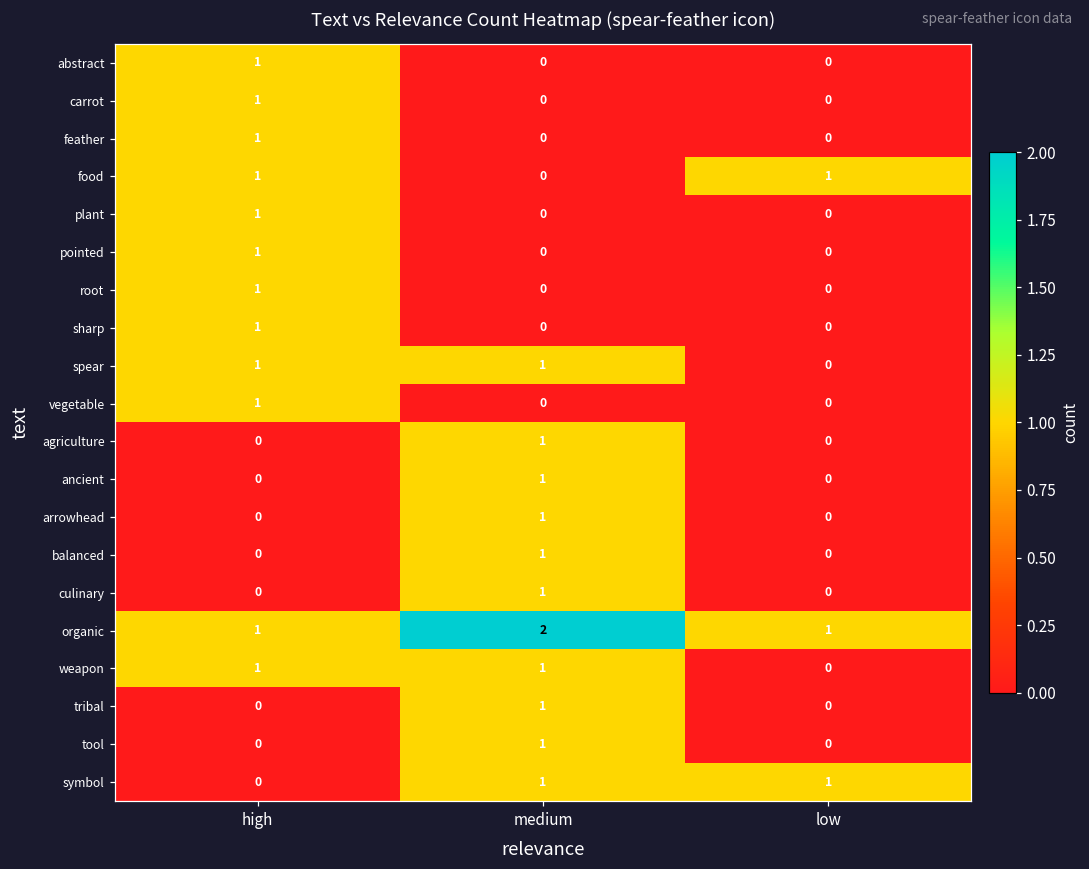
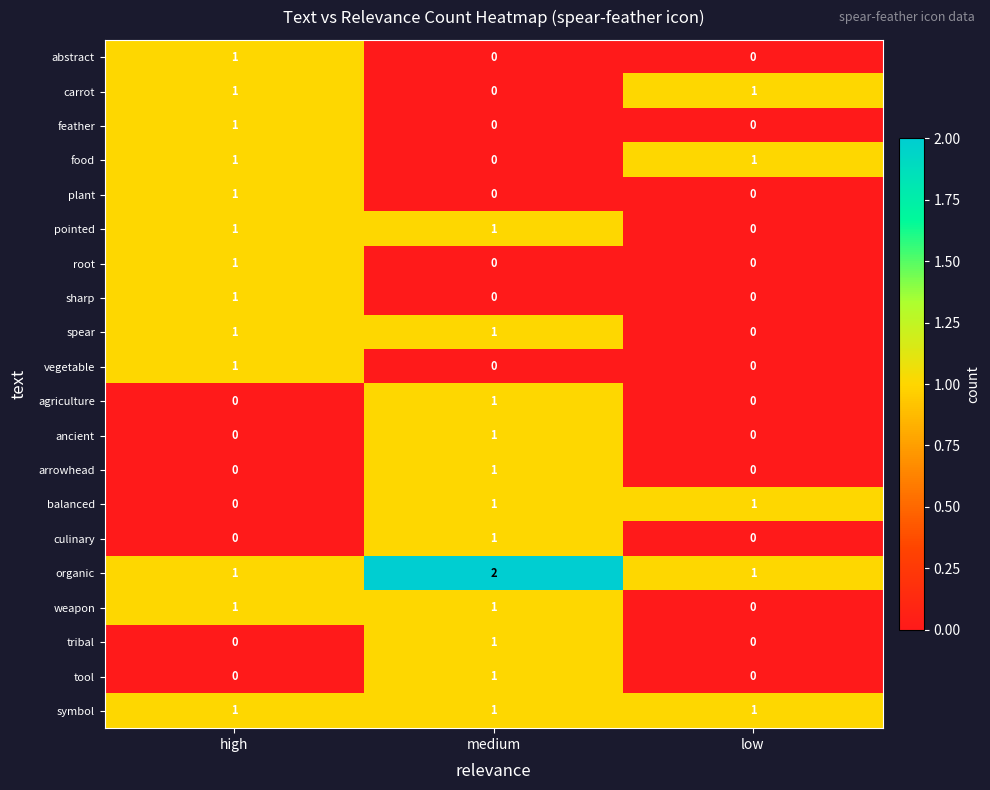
carrot, low: 0 -> 1
pointed, medium: 0 -> 1
balanced, low: 0 -> 1
symbol, high: 0 -> 1
